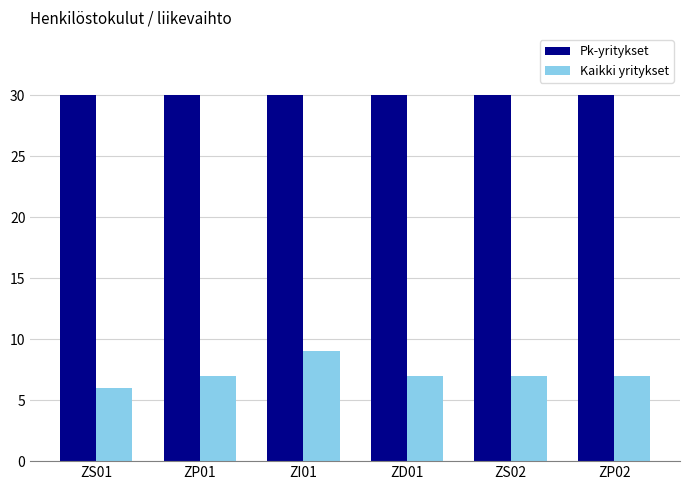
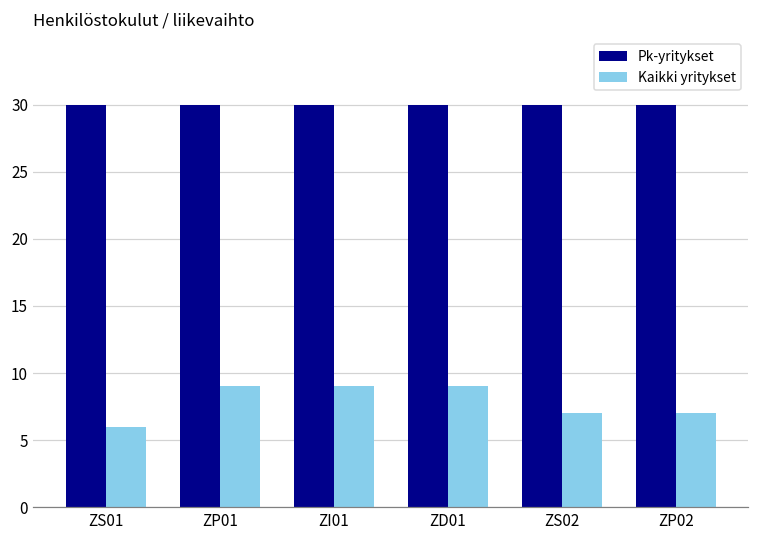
Kaikki yritykset, ZP01: 7 -> 9
Kaikki yritykset, ZD01: 7 -> 9
